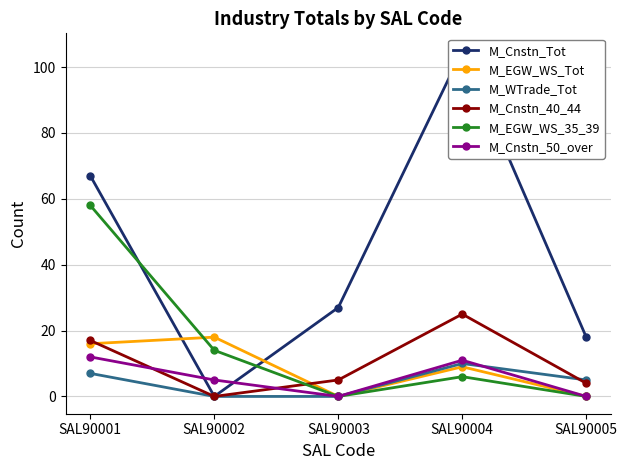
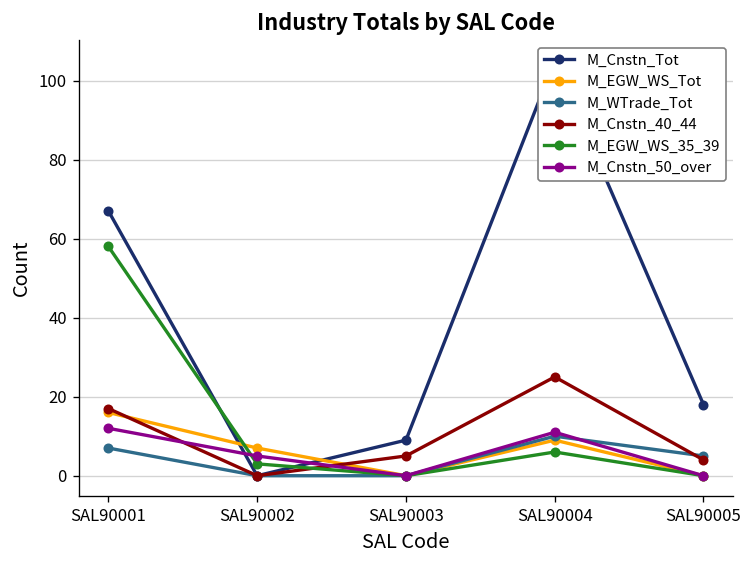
M_EGW_WS_Tot, SAL90002: 18 -> 7
M_EGW_WS_35_39, SAL90002: 14 -> 3
M_Cnstn_Tot, SAL90003: 27 -> 9
